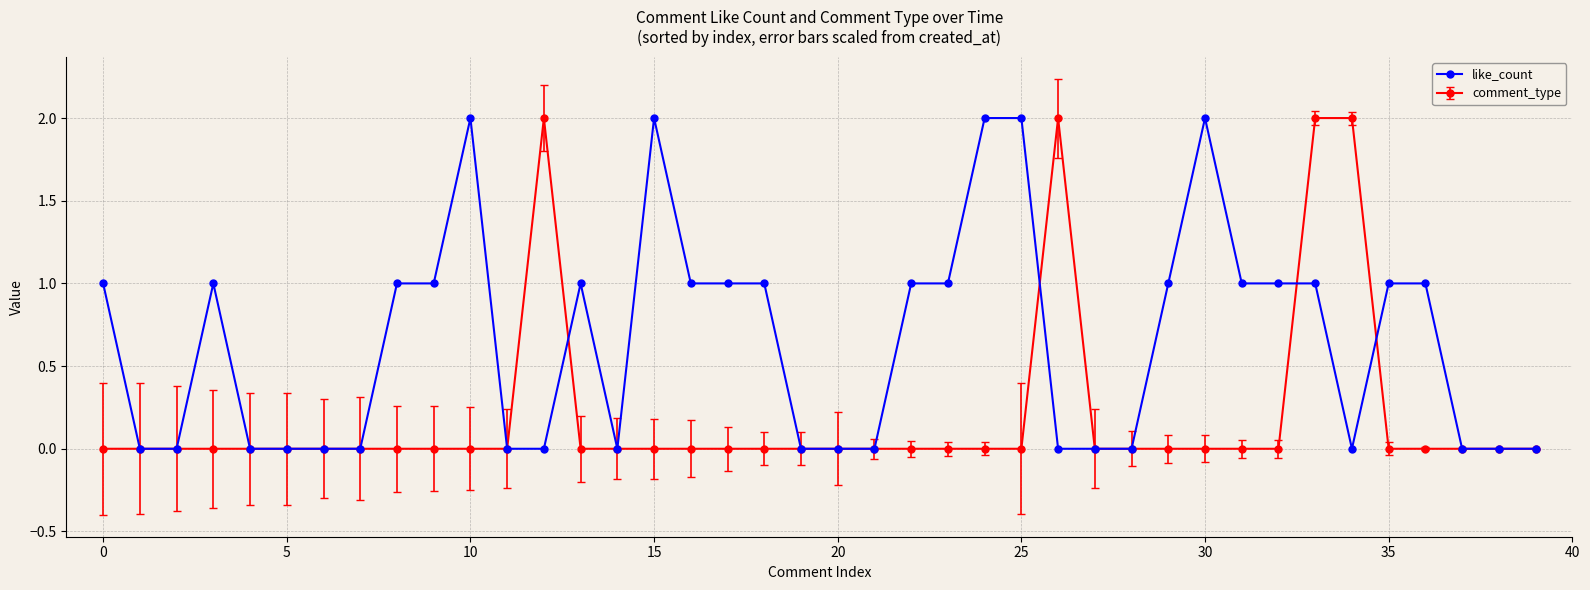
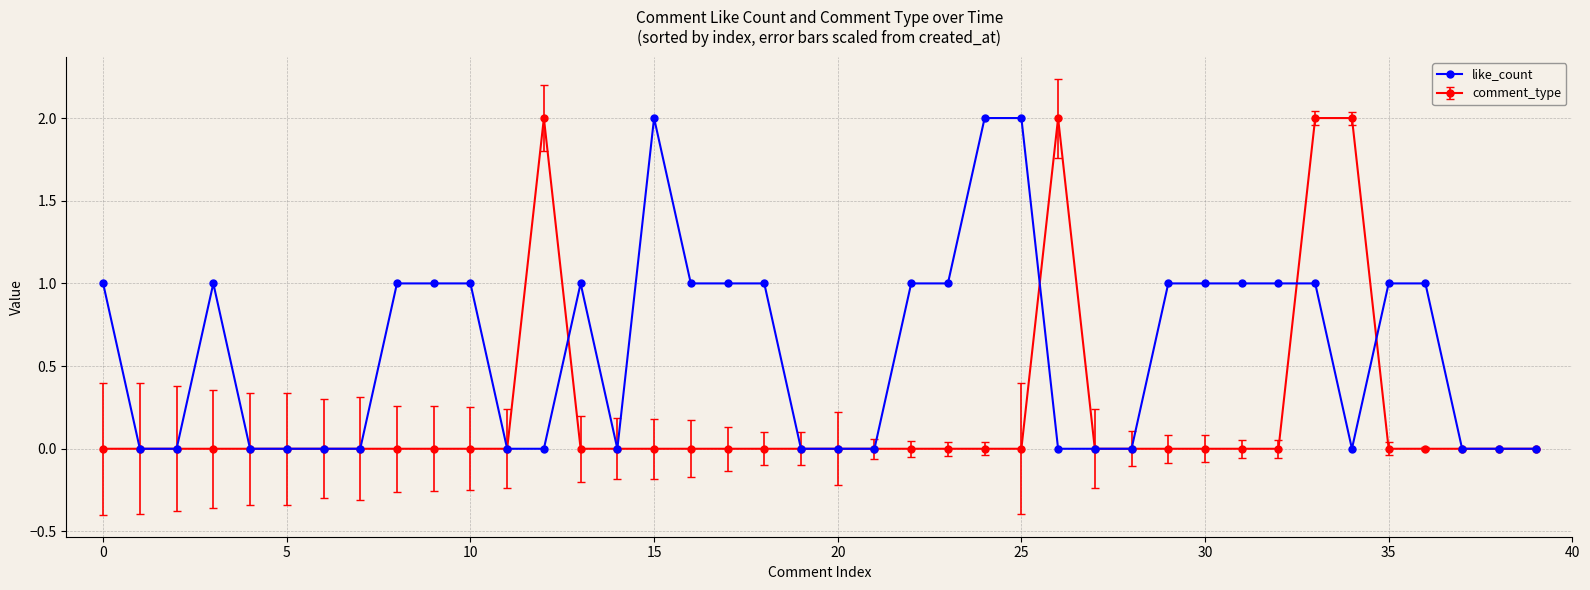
like_count, 10: 2 -> 1
like_count, 30: 2 -> 1
